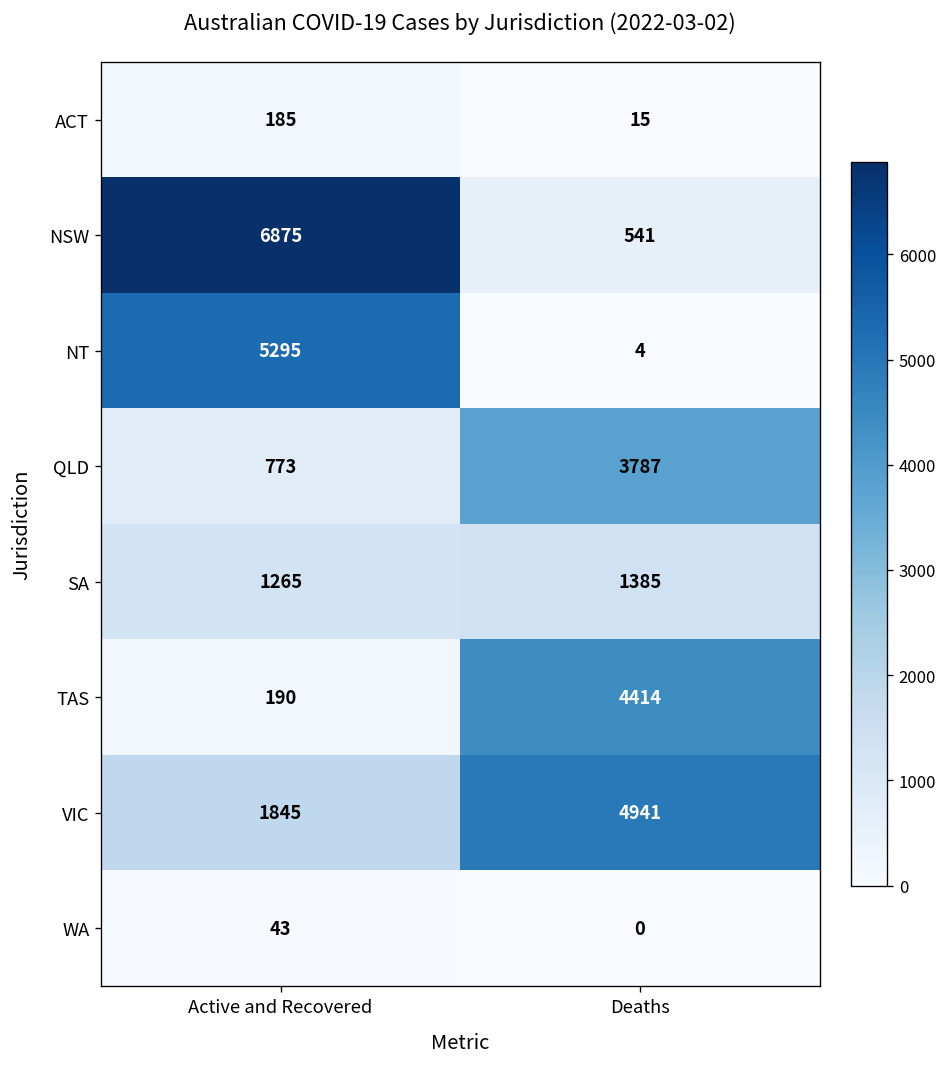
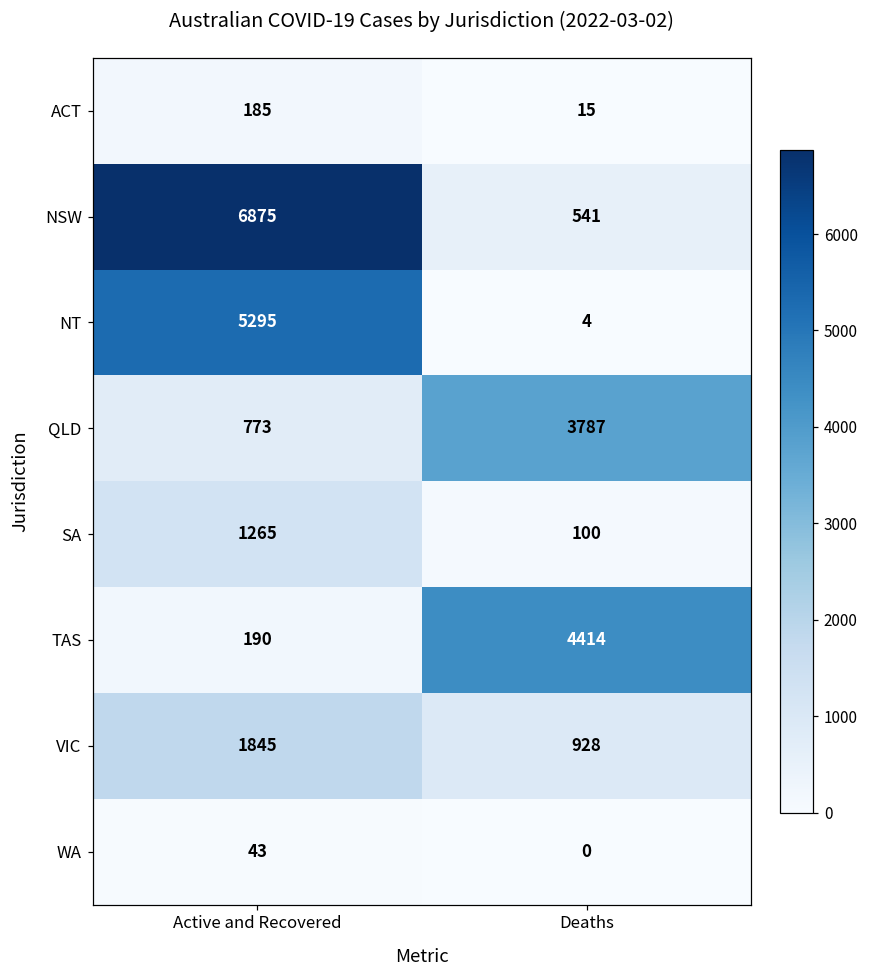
SA, Deaths: 1385 -> 100
VIC, Deaths: 4941 -> 928
